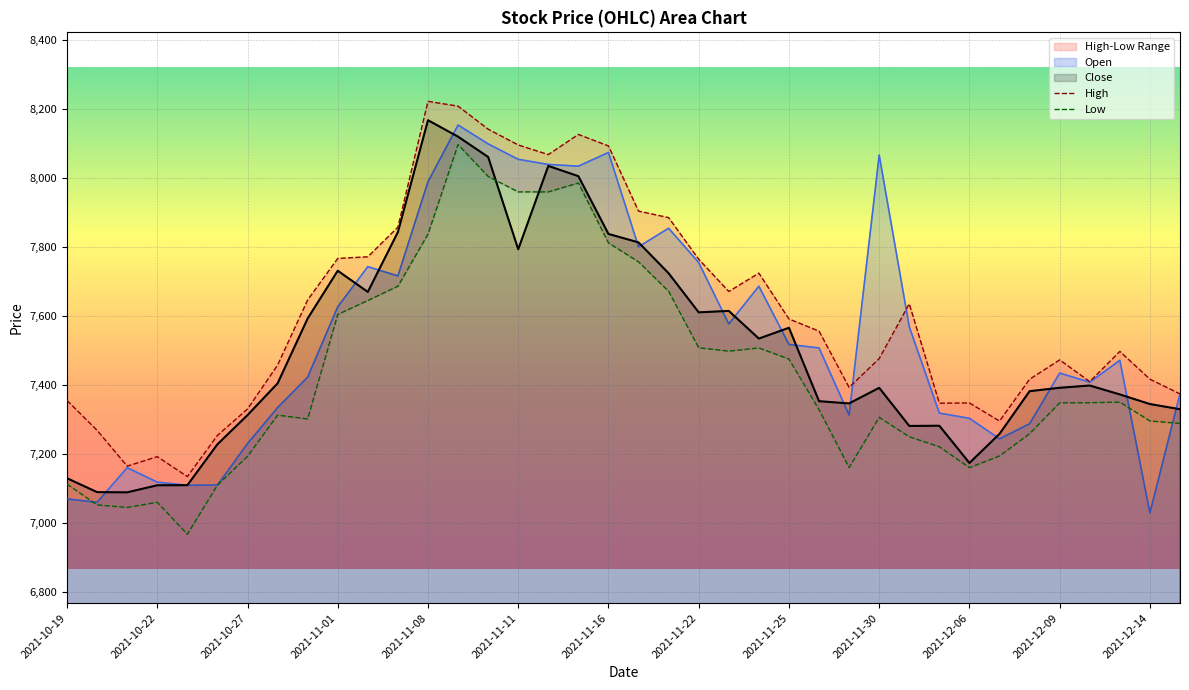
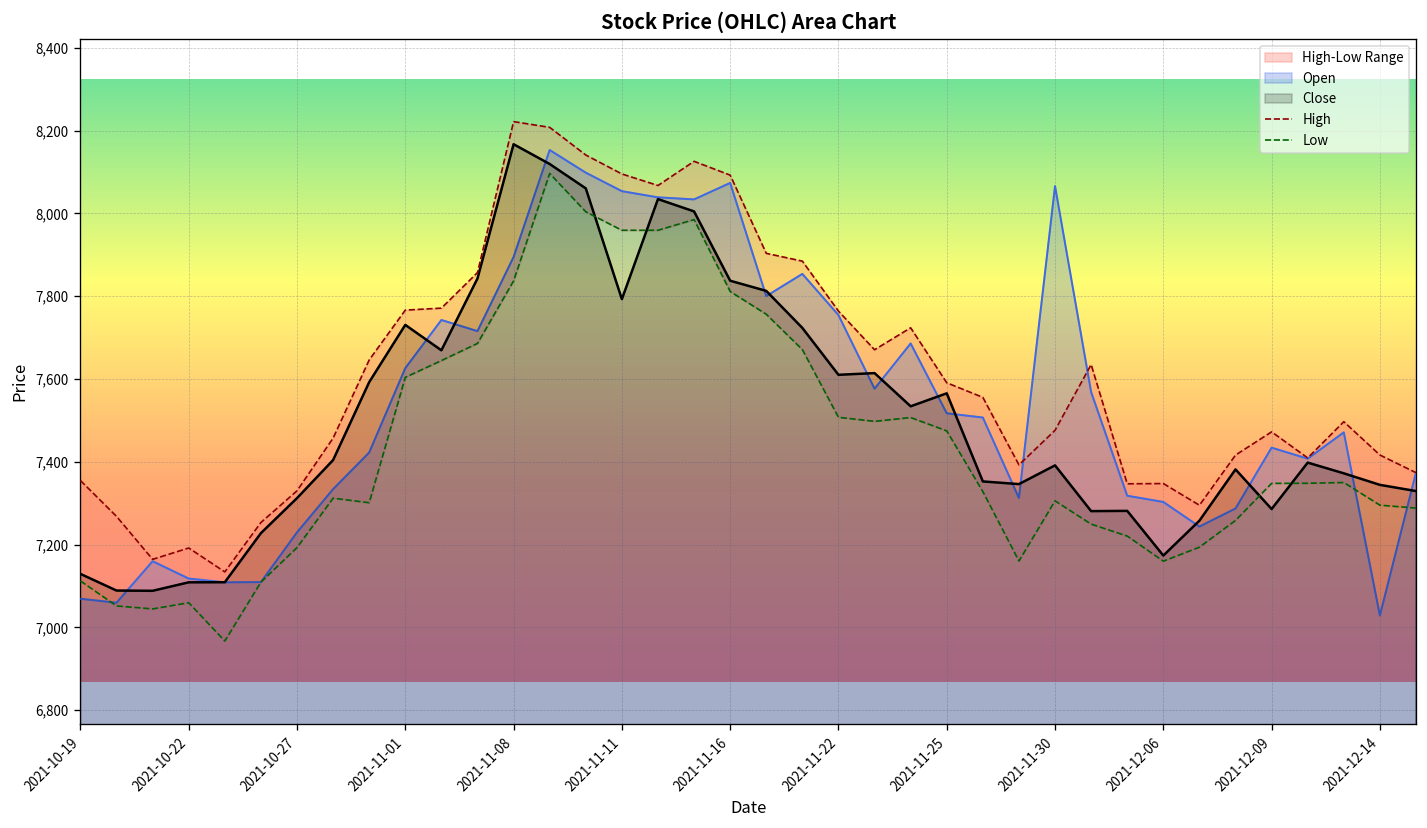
Open, 2021-11-08: 7,990 -> 7,890
Close, 2021-12-09: 7,390 -> 7,290
